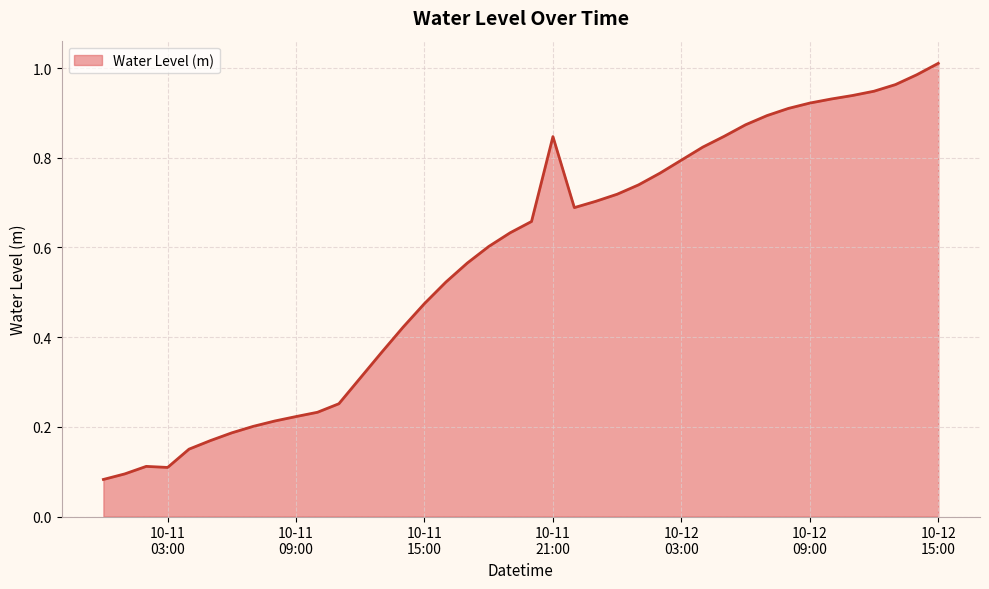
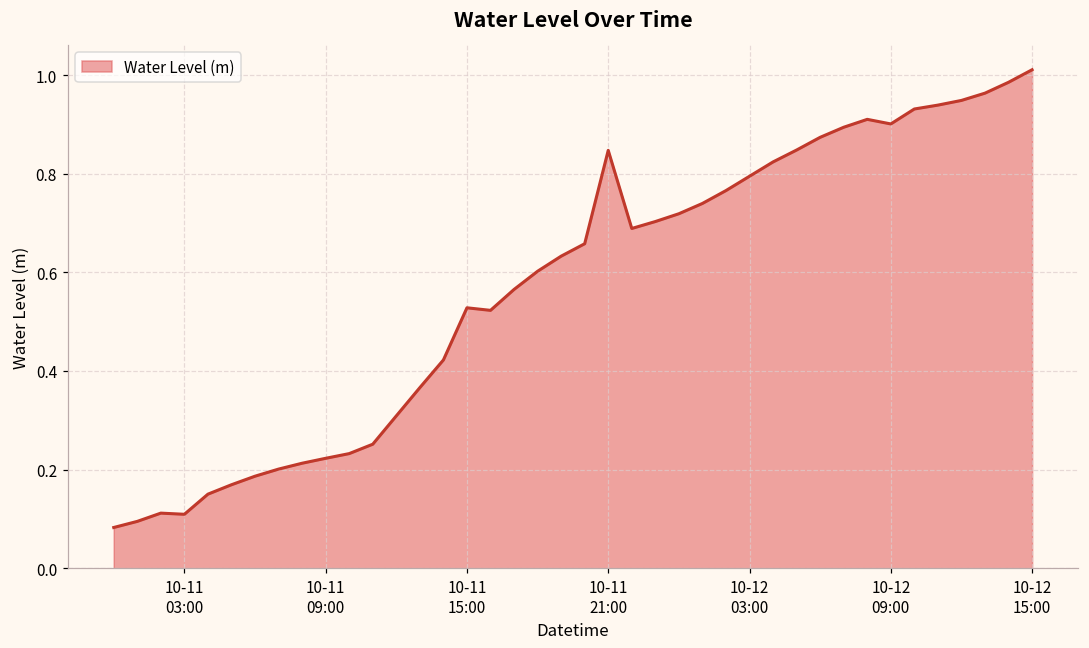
10-11 15:00: 0.48 -> 0.53
10-12 09:00: 0.92 -> 0.90
